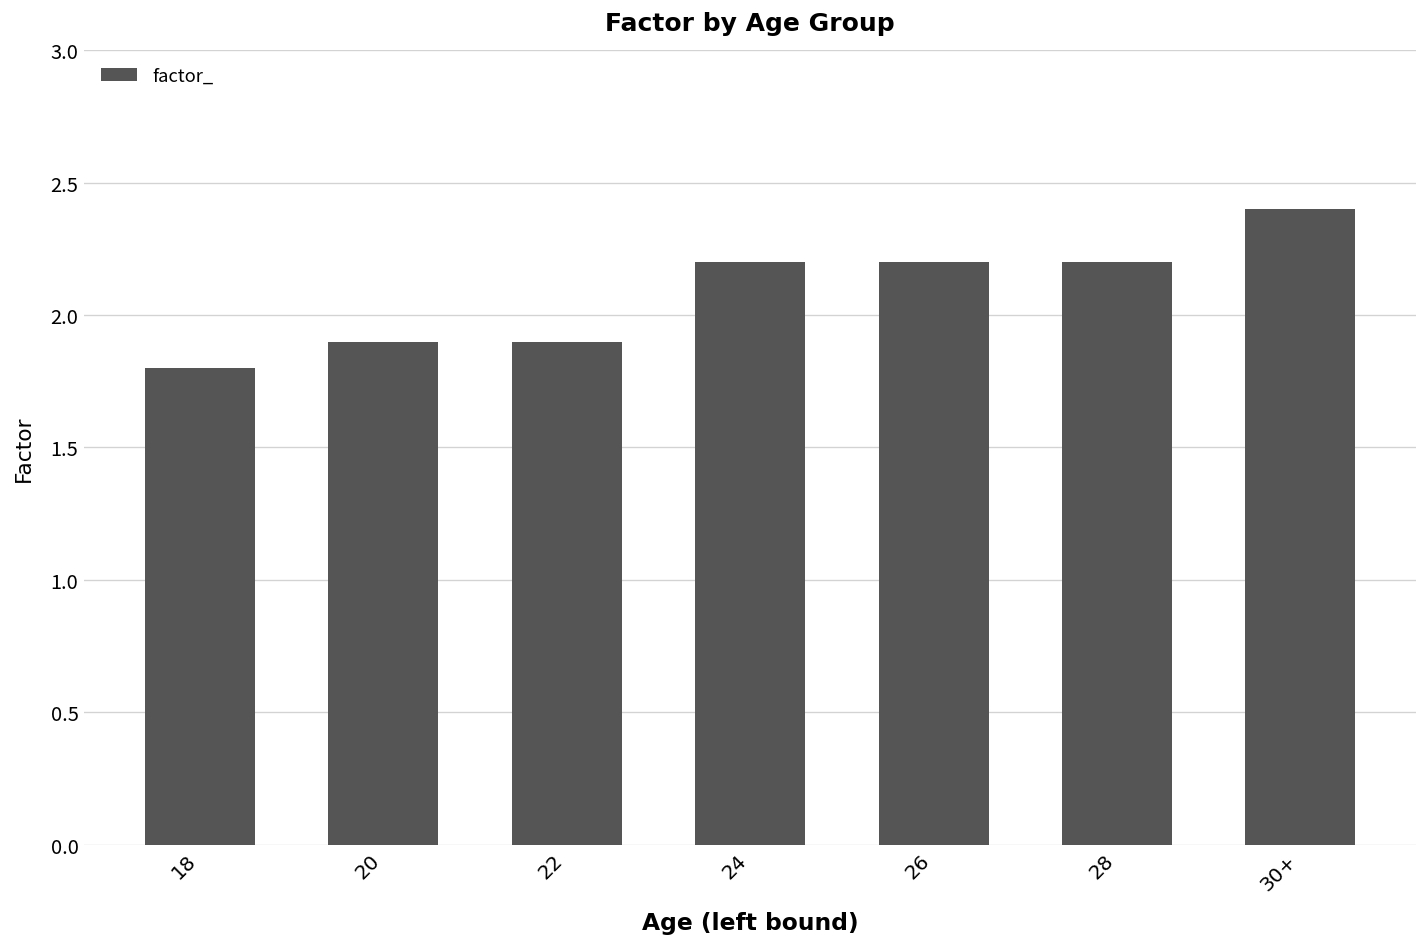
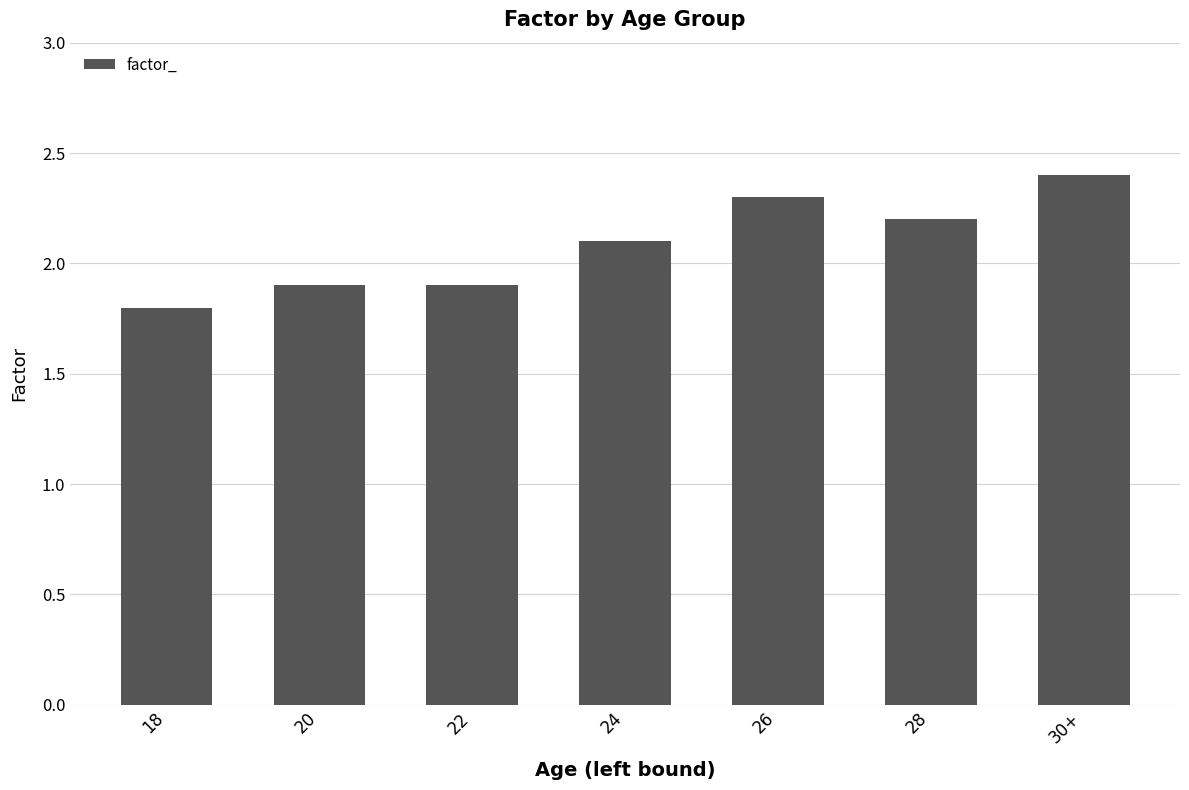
24: 2.2 -> 2.1
26: 2.2 -> 2.3
